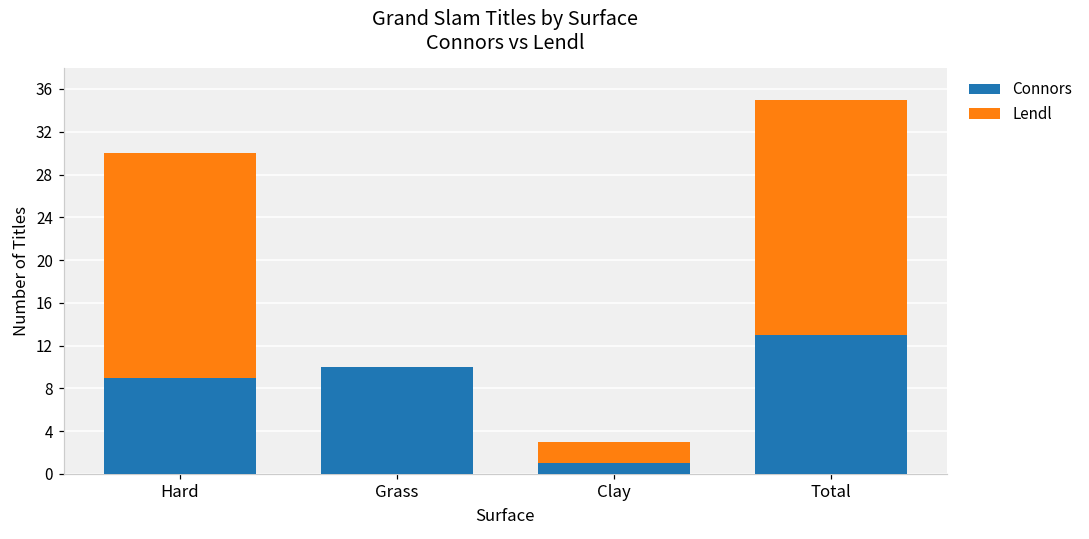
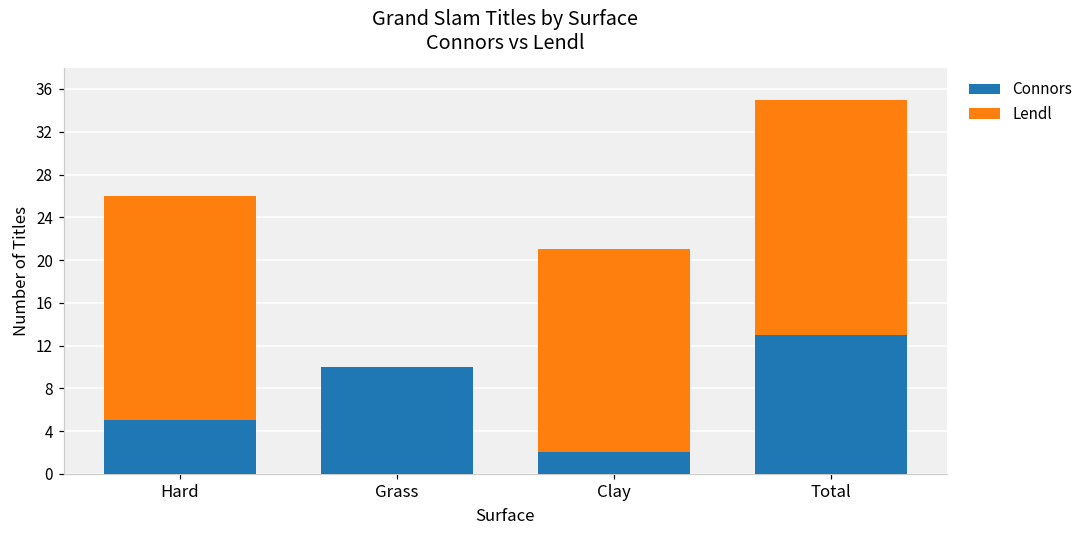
Connors, Hard: 9 -> 5
Connors, Clay: 1 -> 2
Lendl, Clay: 2 -> 19
